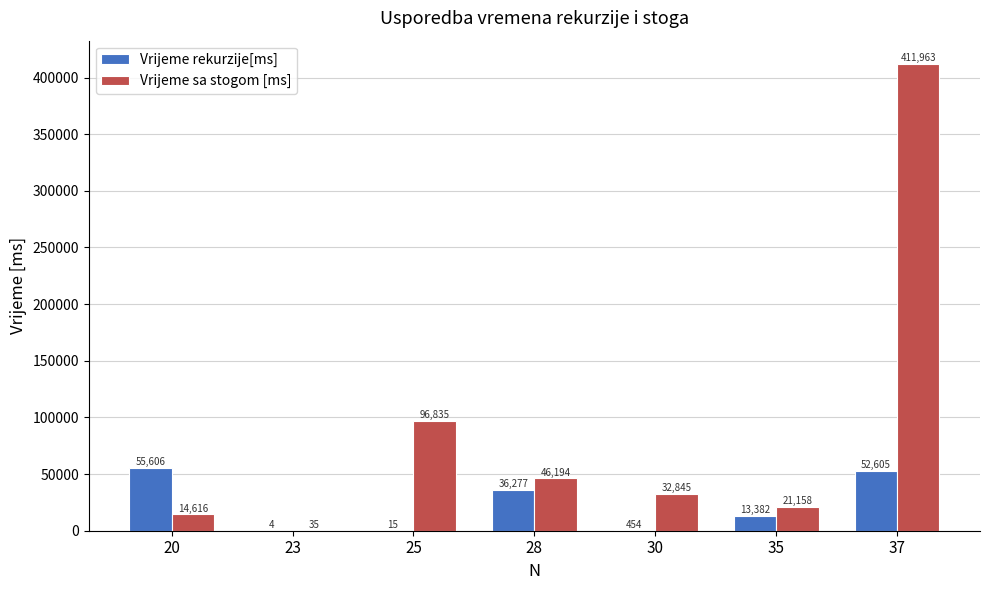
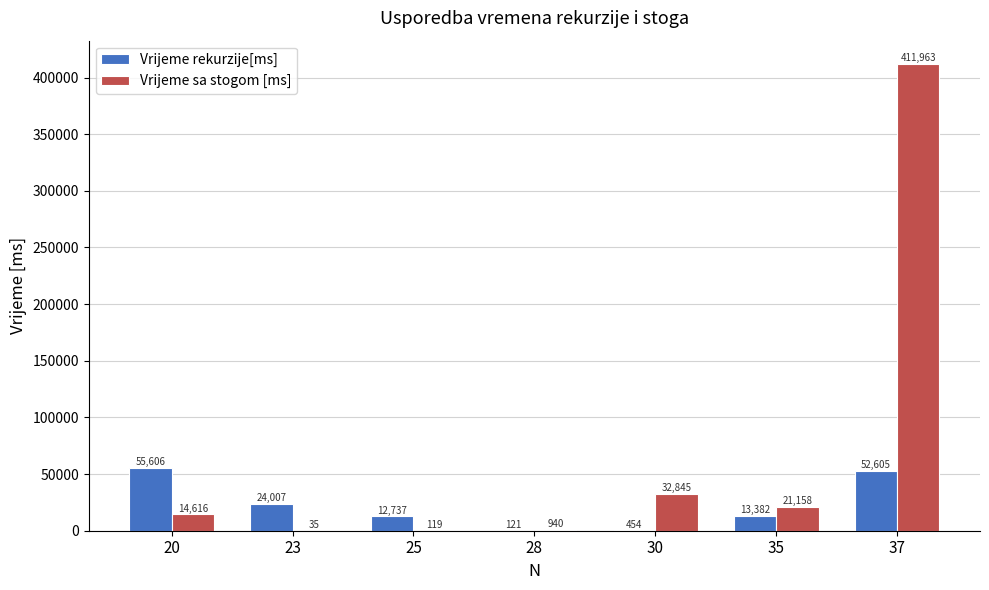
Vrijeme rekurzije[ms], 23: 4 -> 24,007
Vrijeme rekurzije[ms], 25: 15 -> 12,737
Vrijeme sa stogom [ms], 25: 96,835 -> 119
Vrijeme rekurzije[ms], 28: 36,277 -> 121
Vrijeme sa stogom [ms], 28: 46,194 -> 940
